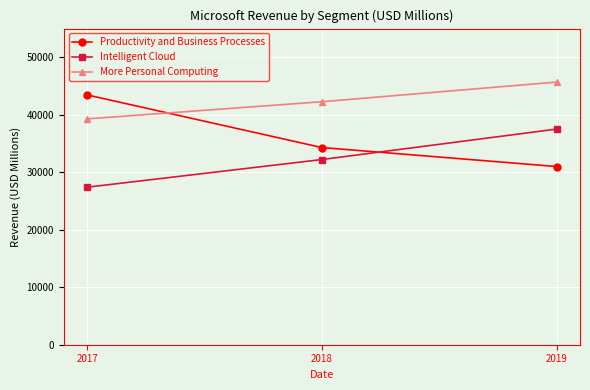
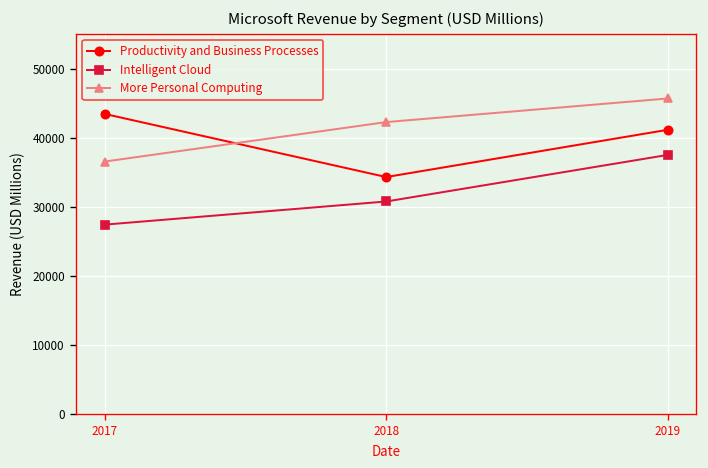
More Personal Computing, 2017: 39000 -> 37000
Intelligent Cloud, 2018: 32000 -> 31000
Productivity and Business Processes, 2019: 31000 -> 41000
